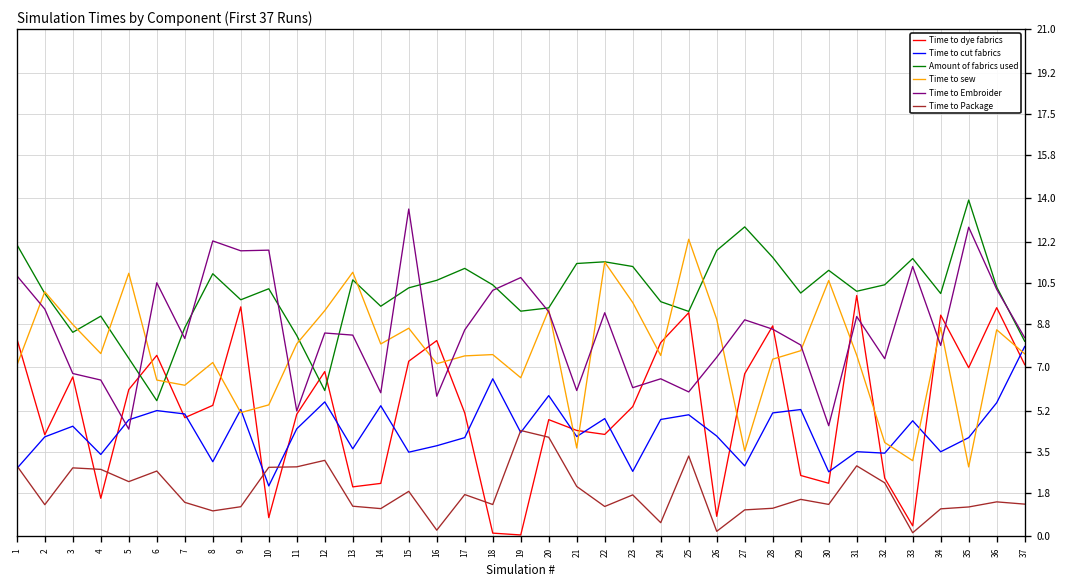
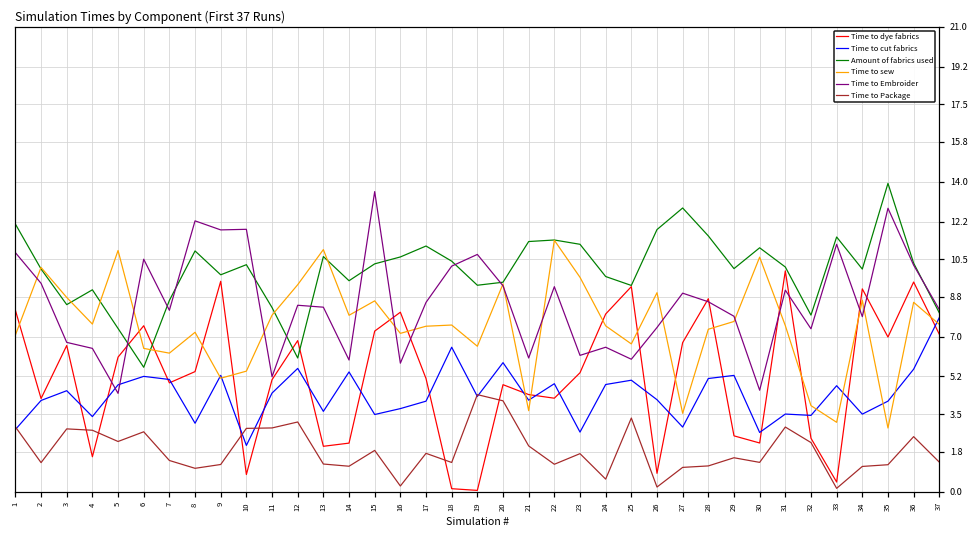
Time to sew, 25: 12.3 -> 6.7
Amount of fabrics used, 32: 10.4 -> 8.0
Time to Package, 36: 1.4 -> 2.5
